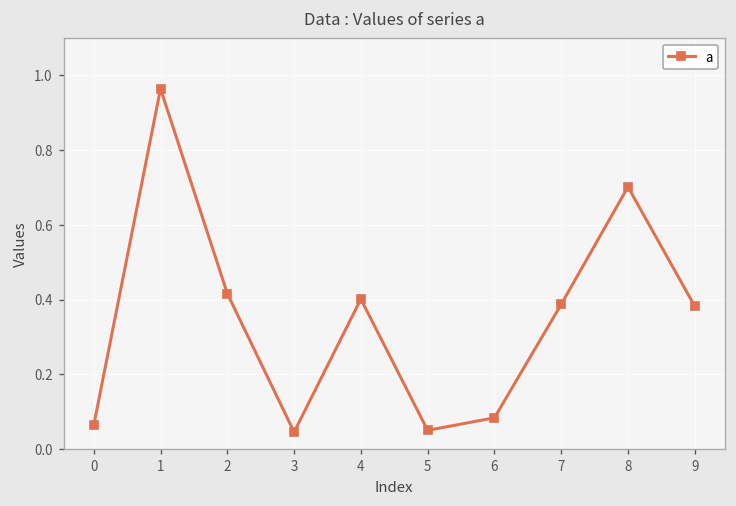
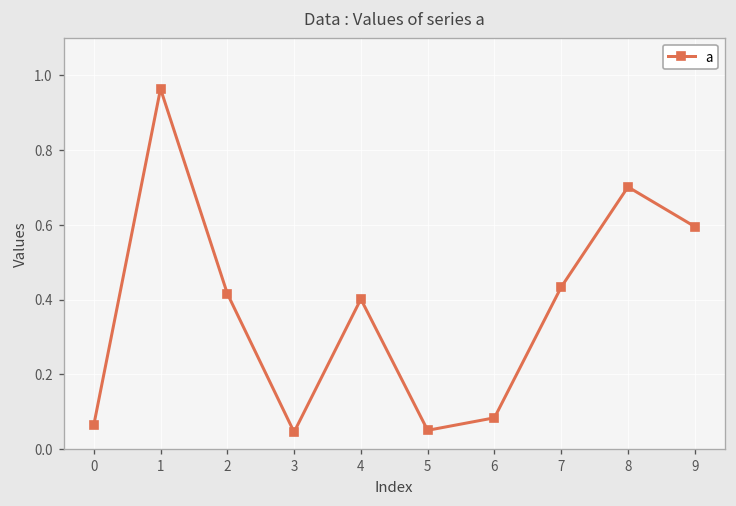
7: 0.39 -> 0.43
9: 0.38 -> 0.60
